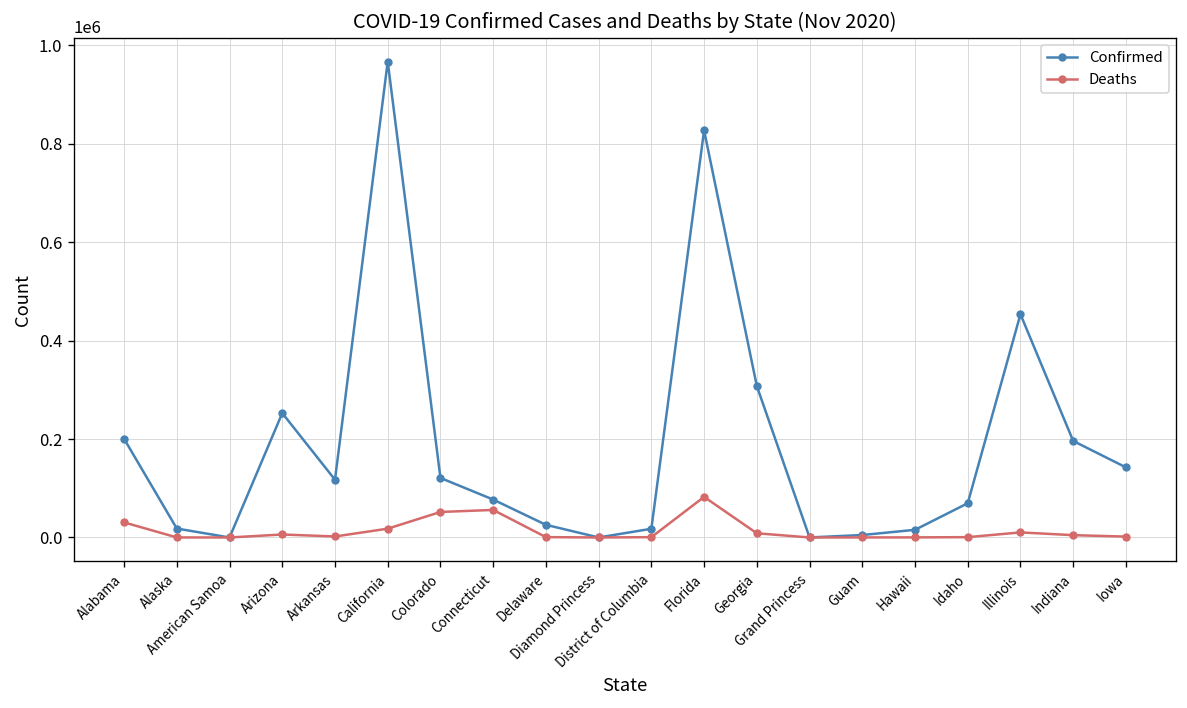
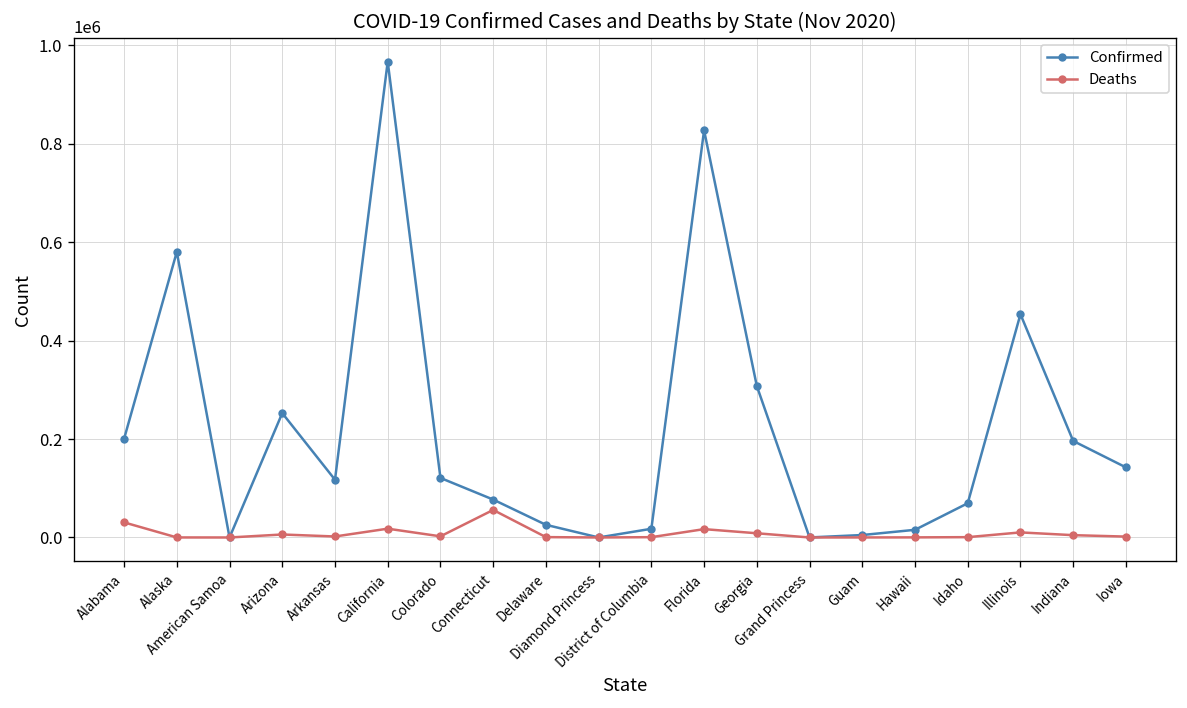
Confirmed, Alaska: 20000 -> 580000
Deaths, Colorado: 50000 -> 0
Deaths, Florida: 80000 -> 20000
